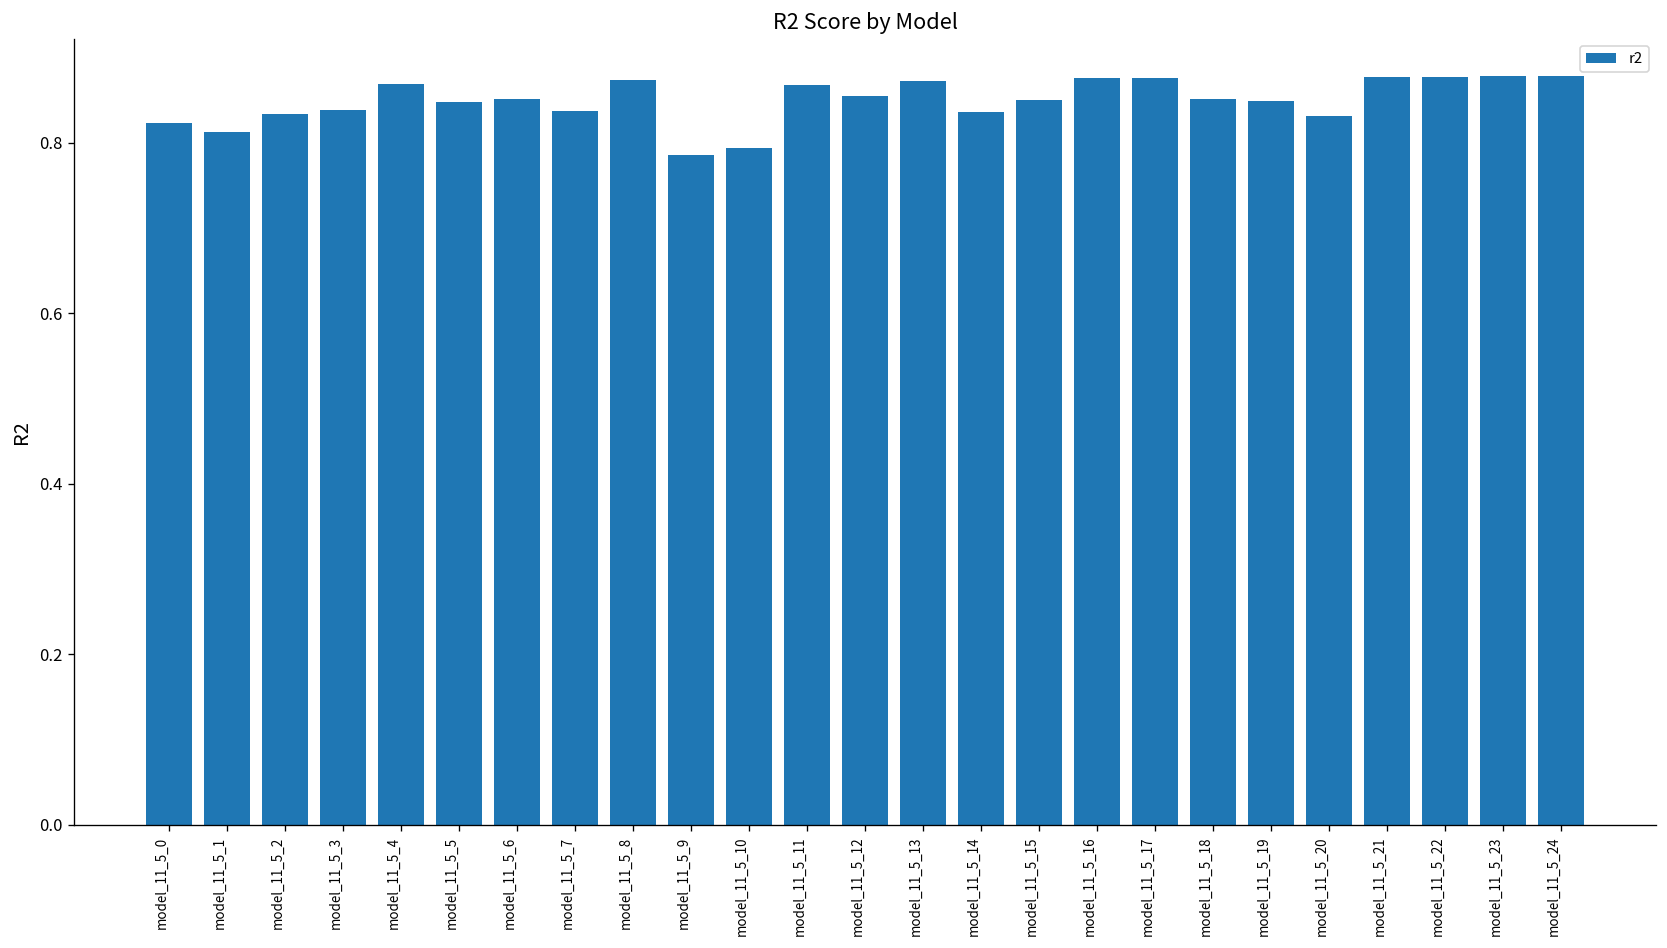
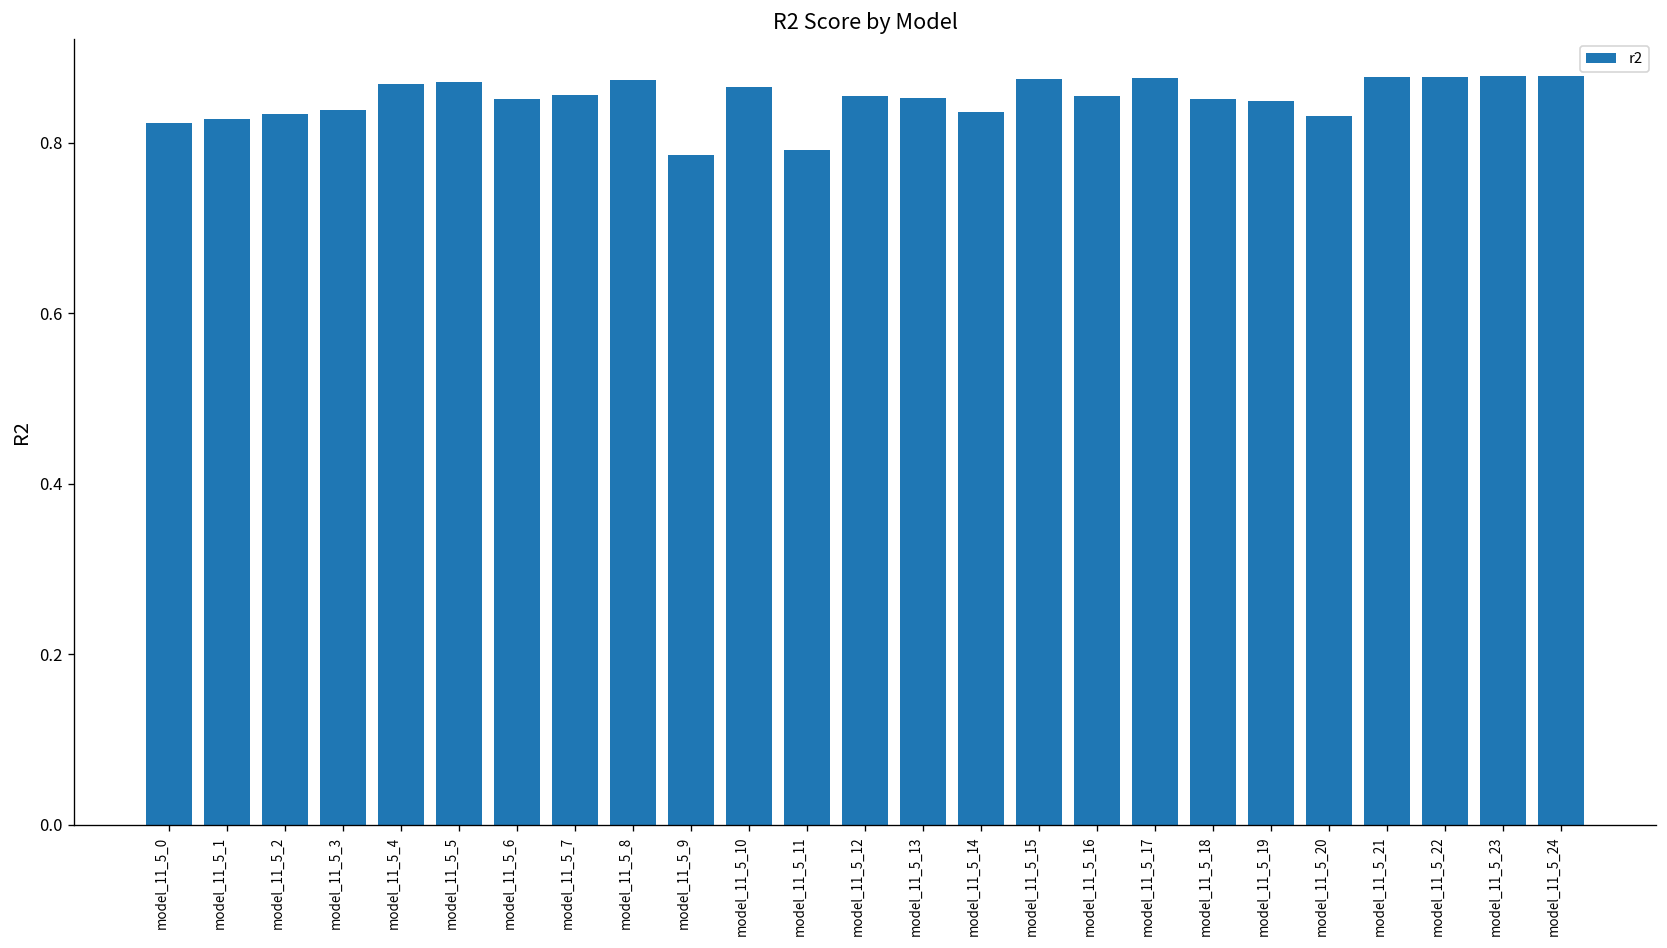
model_11_5_1: 0.81 -> 0.83
model_11_5_5: 0.85 -> 0.87
model_11_5_7: 0.84 -> 0.86
model_11_5_10: 0.79 -> 0.87
model_11_5_11: 0.87 -> 0.79
model_11_5_13: 0.87 -> 0.85
model_11_5_15: 0.85 -> 0.88
model_11_5_16: 0.88 -> 0.86
